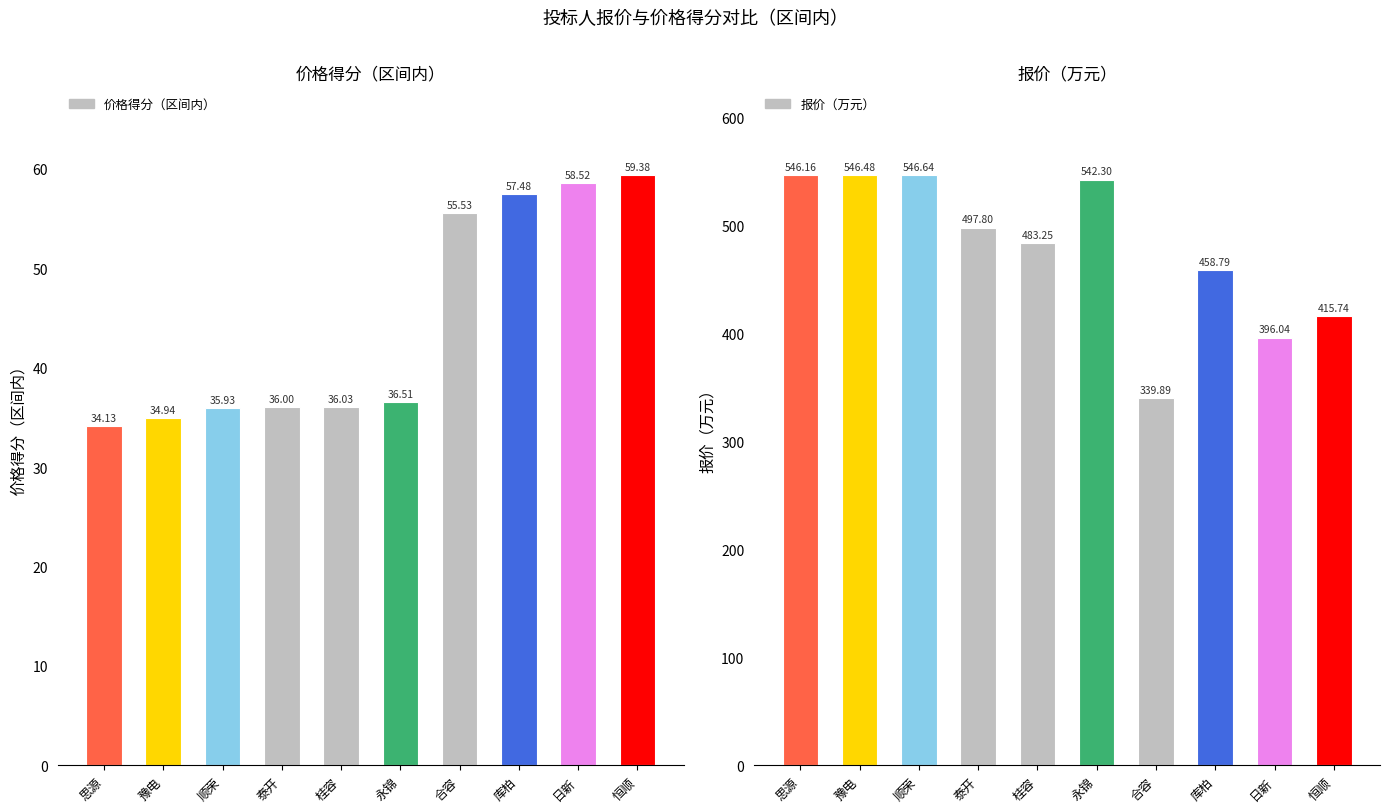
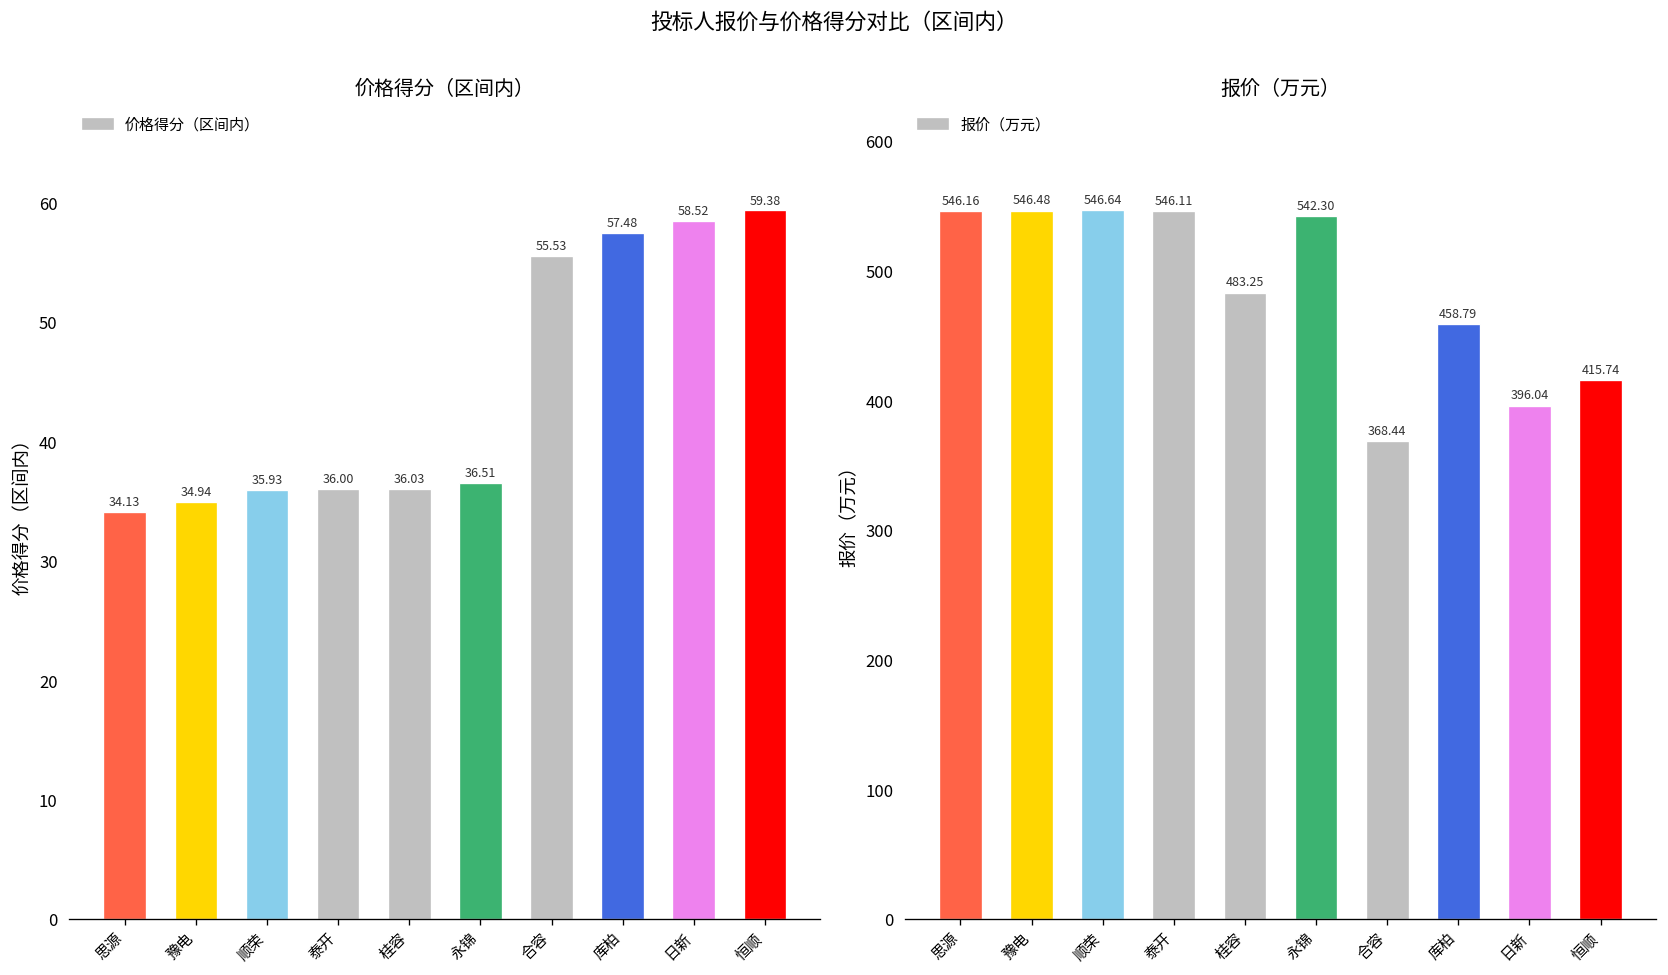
报价（万元）, 泰开: 497.80 -> 546.11
报价（万元）, 合容: 339.89 -> 368.44
